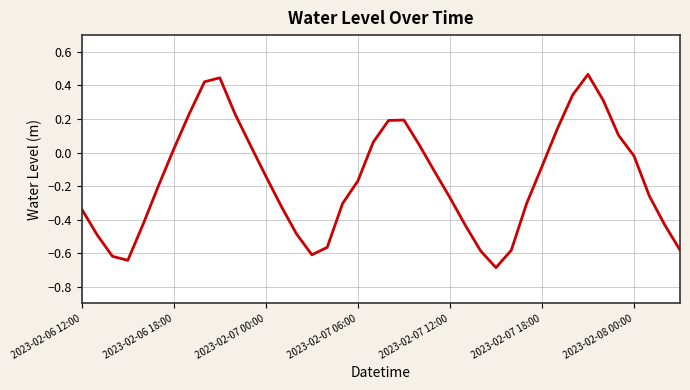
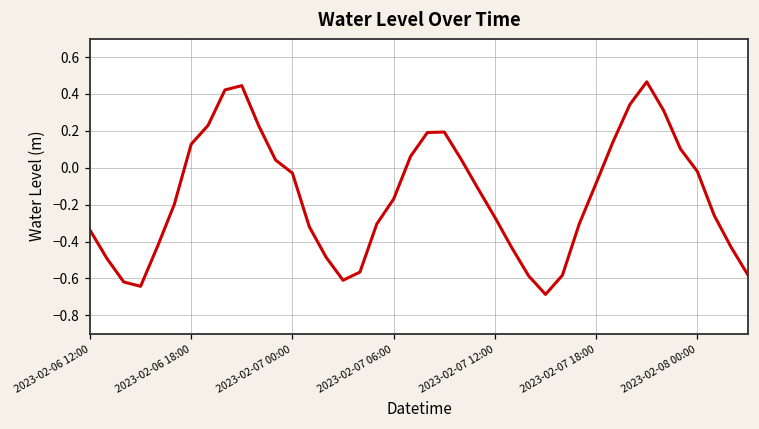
2023-02-06 18:00: 0.02 -> 0.13
2023-02-07 00:00: -0.14 -> -0.03
